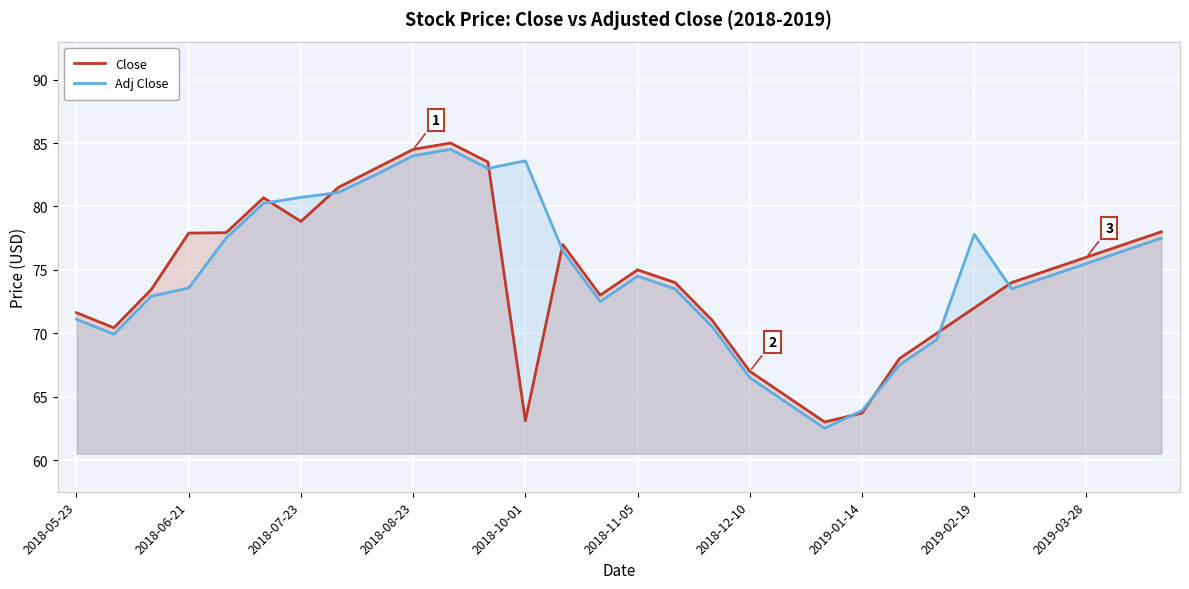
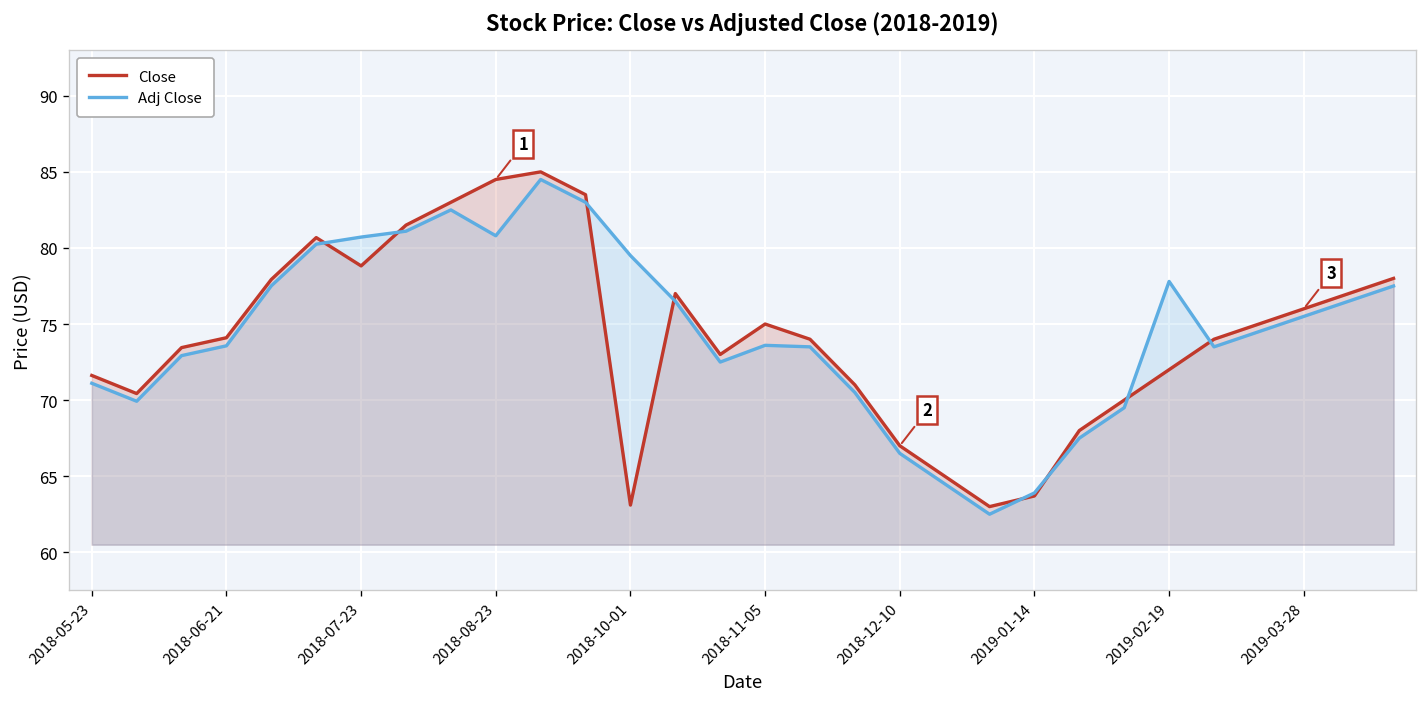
Close, 2018-06-21: 77.9 -> 74.1
Adj Close, 2018-08-23: 84.0 -> 80.8
Adj Close, 2018-10-01: 83.6 -> 79.5
Adj Close, 2018-11-05: 74.5 -> 73.6
